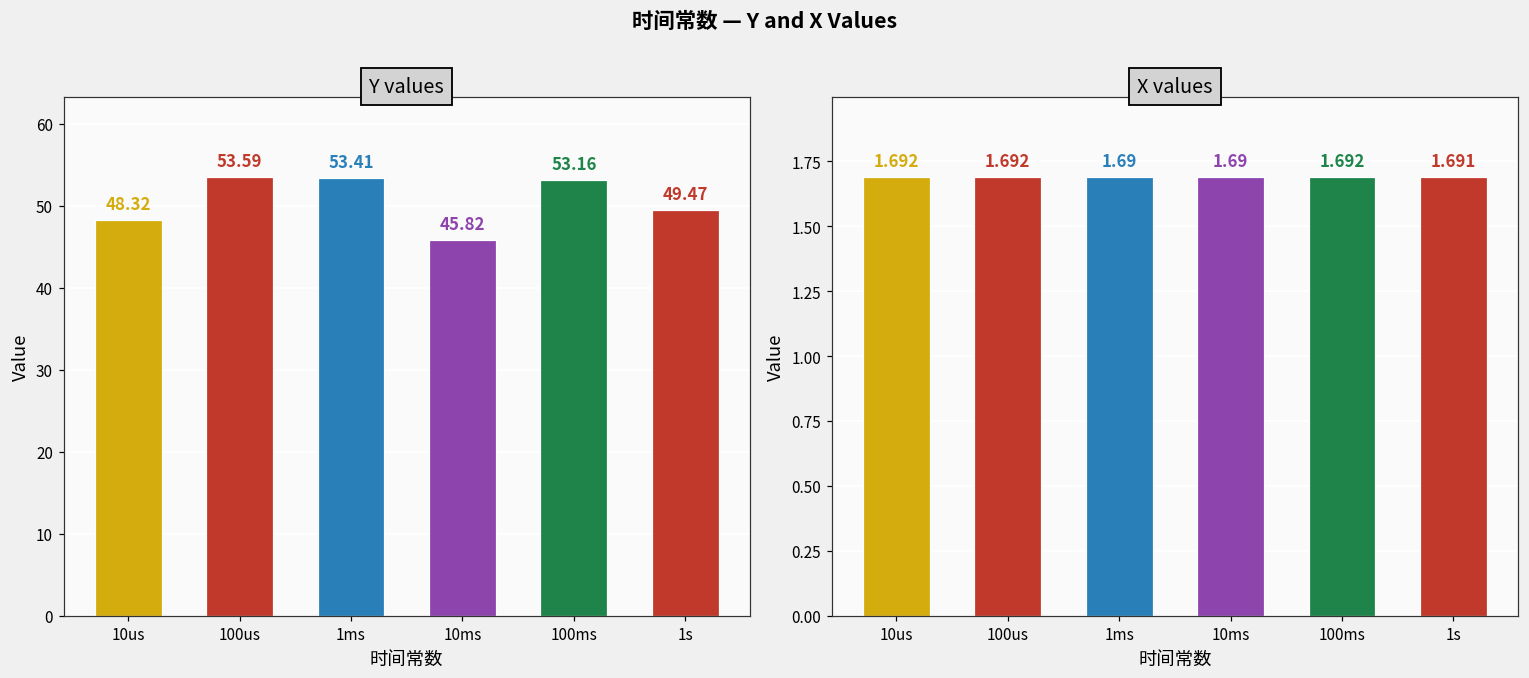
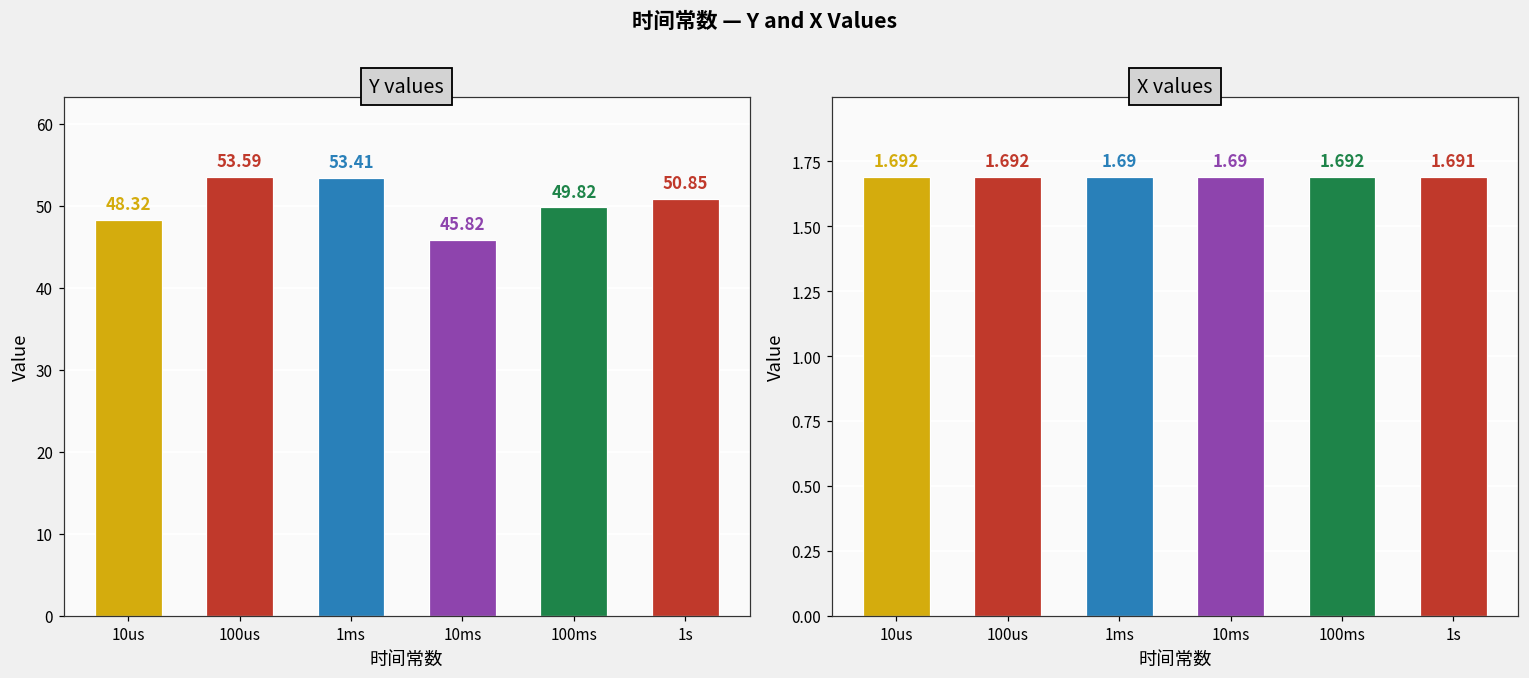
Y values, 100ms: 53.16 -> 49.82
Y values, 1s: 49.47 -> 50.85
